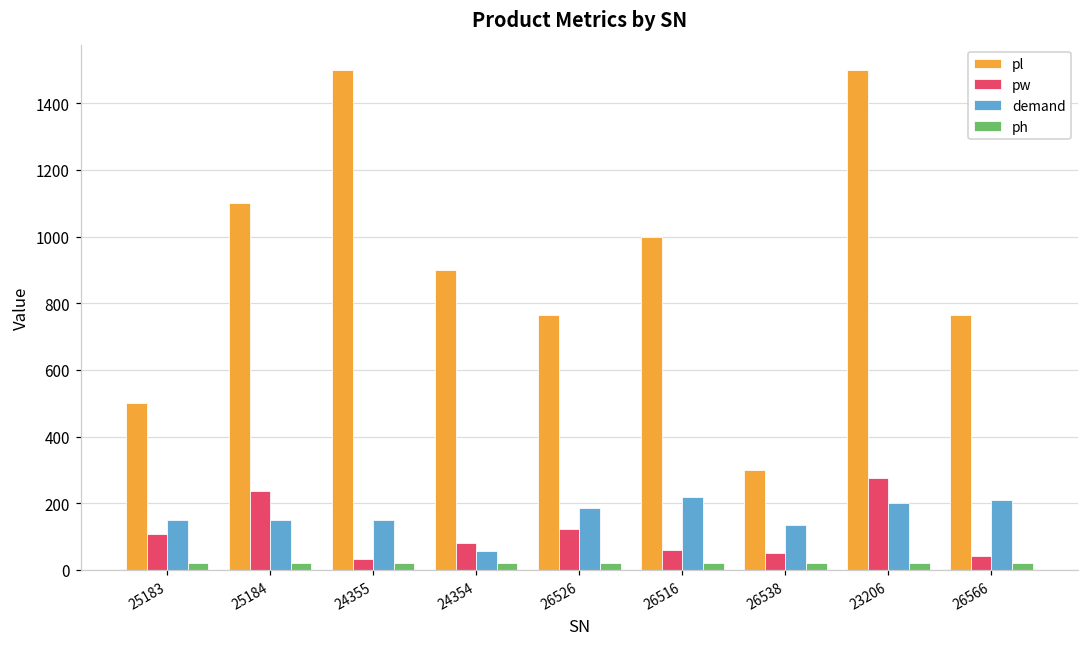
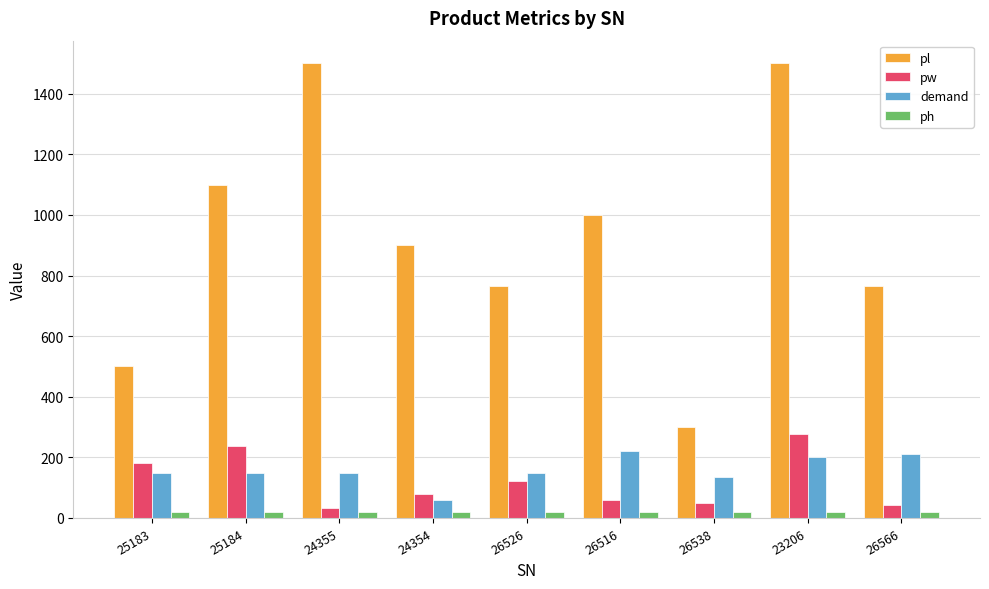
pw, 25183: 110 -> 180
demand, 26526: 190 -> 150
